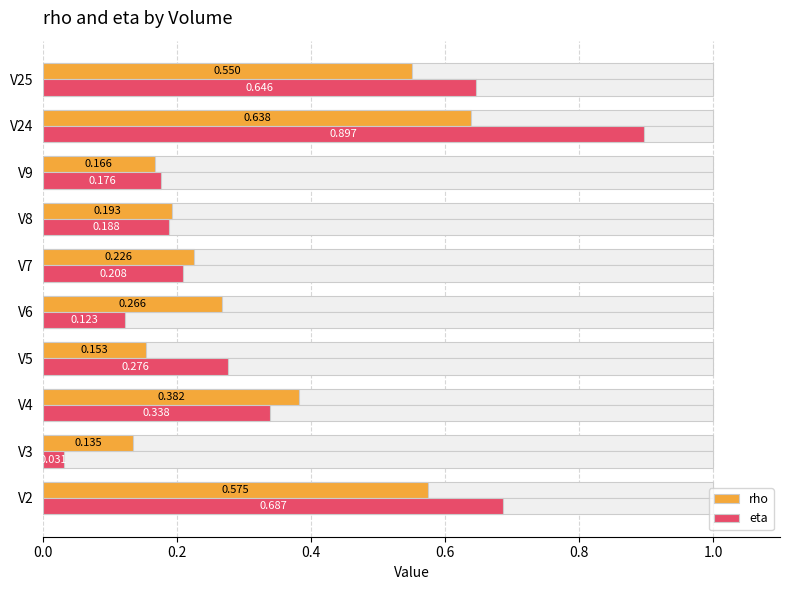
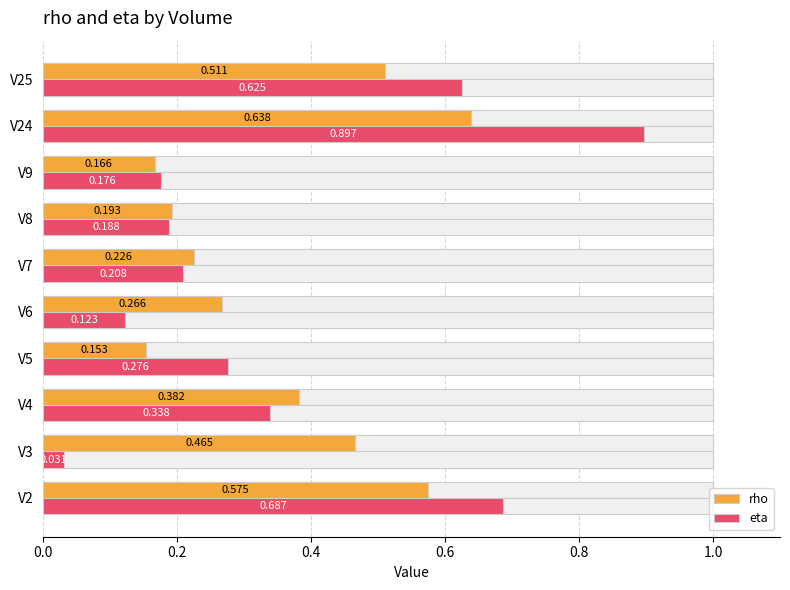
rho, V25: 0.550 -> 0.511
eta, V25: 0.646 -> 0.625
rho, V3: 0.135 -> 0.465
